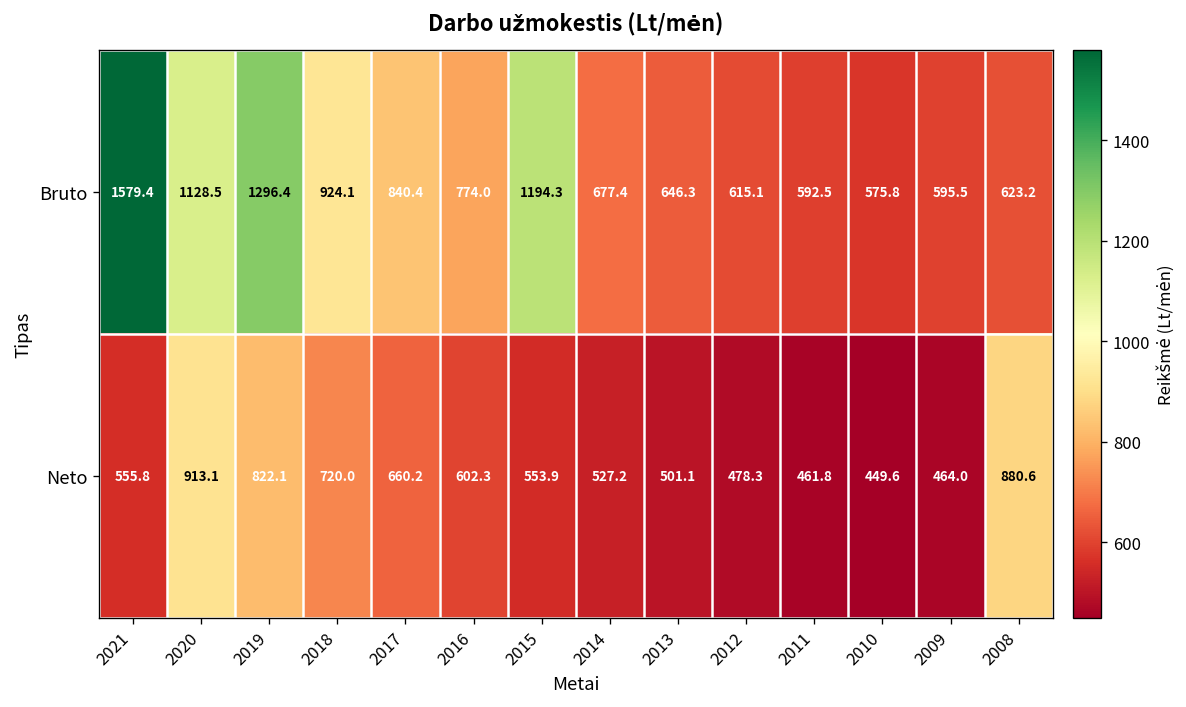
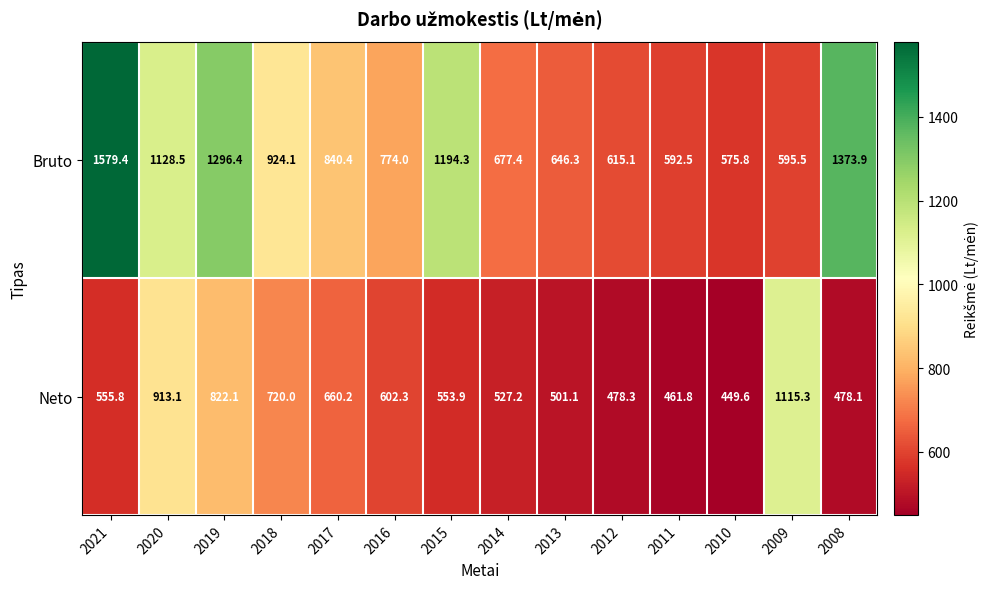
Bruto, 2008: 623.2 -> 1373.9
Neto, 2009: 464.0 -> 1115.3
Neto, 2008: 880.6 -> 478.1
